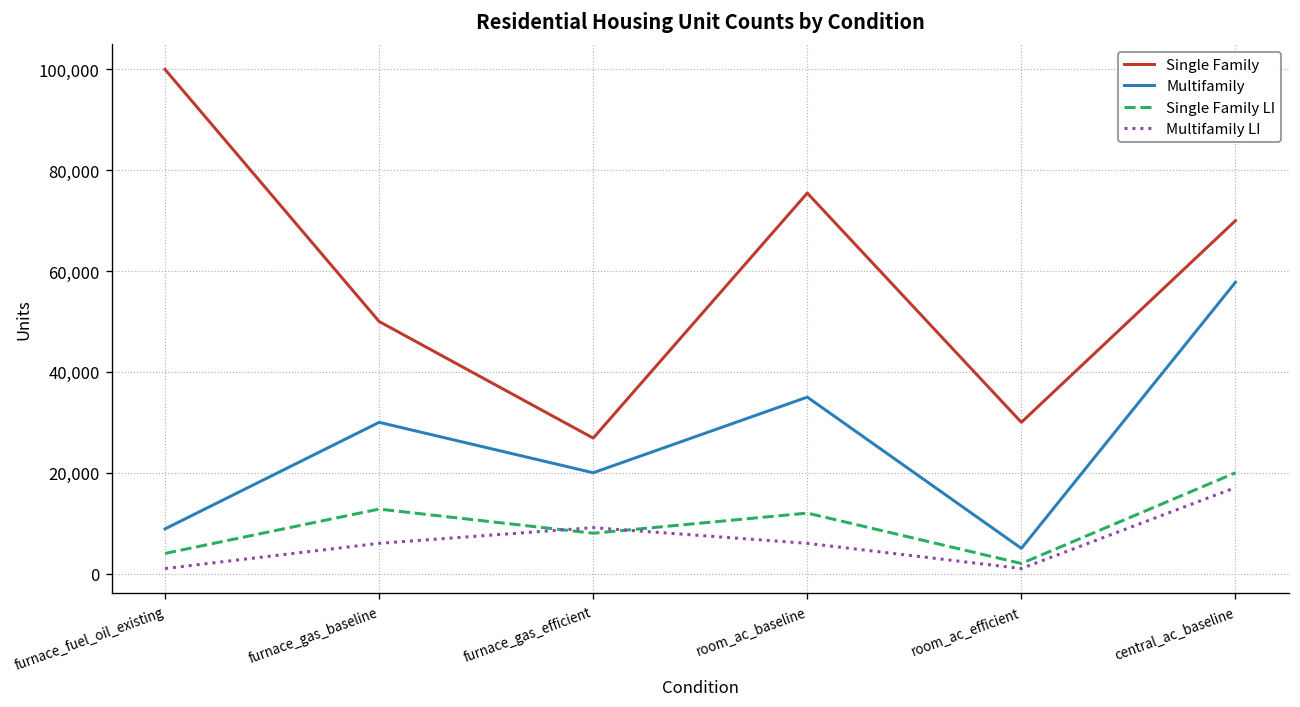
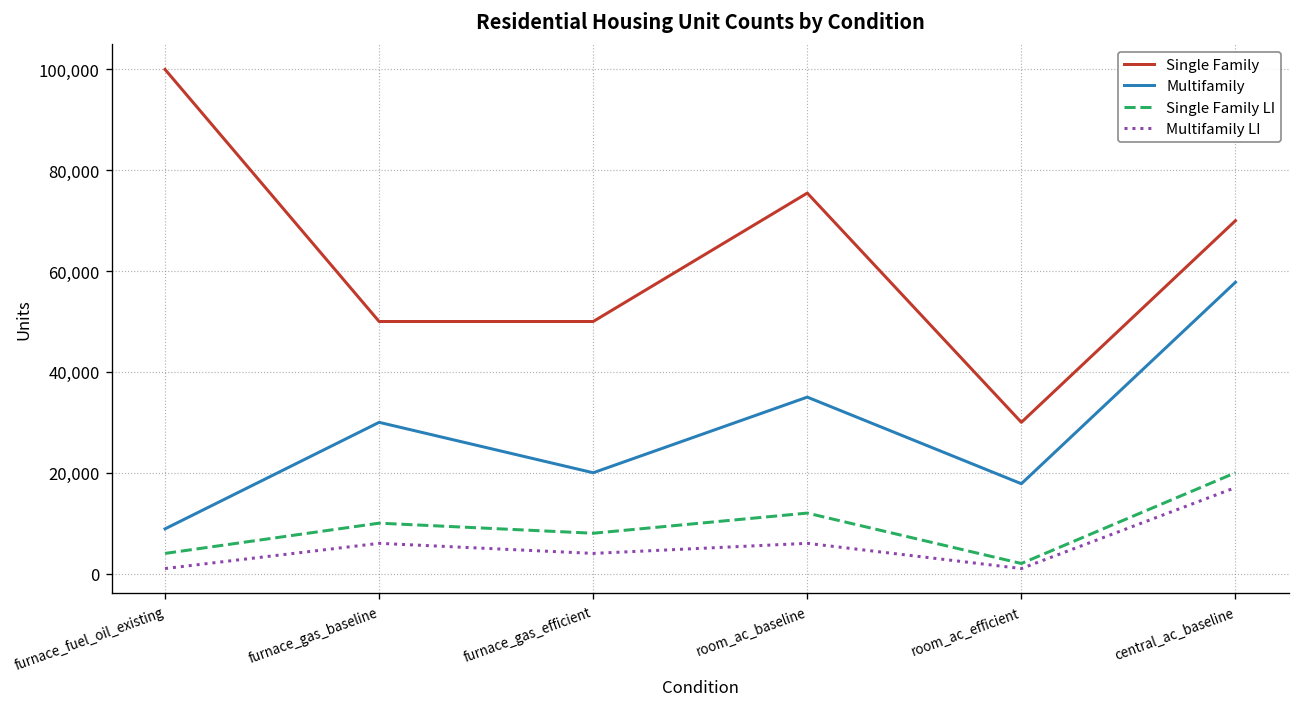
Single Family LI, furnace_gas_baseline: 13,000 -> 10,000
Single Family, furnace_gas_efficient: 27,000 -> 50,000
Multifamily LI, furnace_gas_efficient: 9,000 -> 4,000
Multifamily, room_ac_efficient: 5,000 -> 18,000
